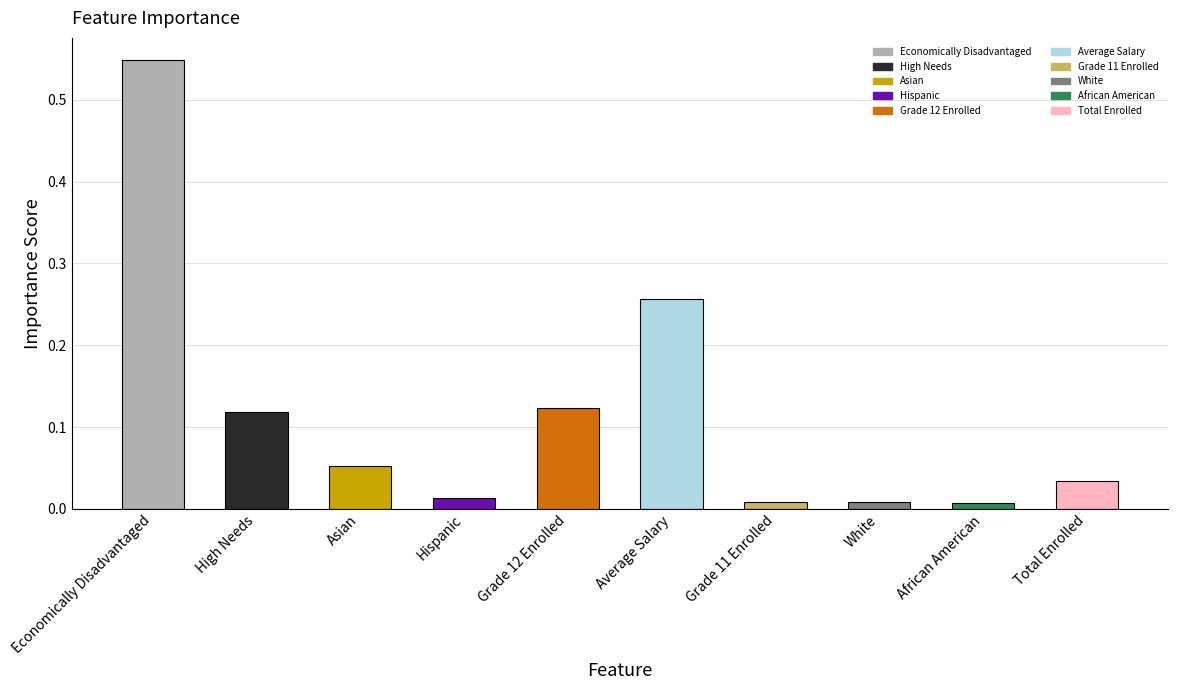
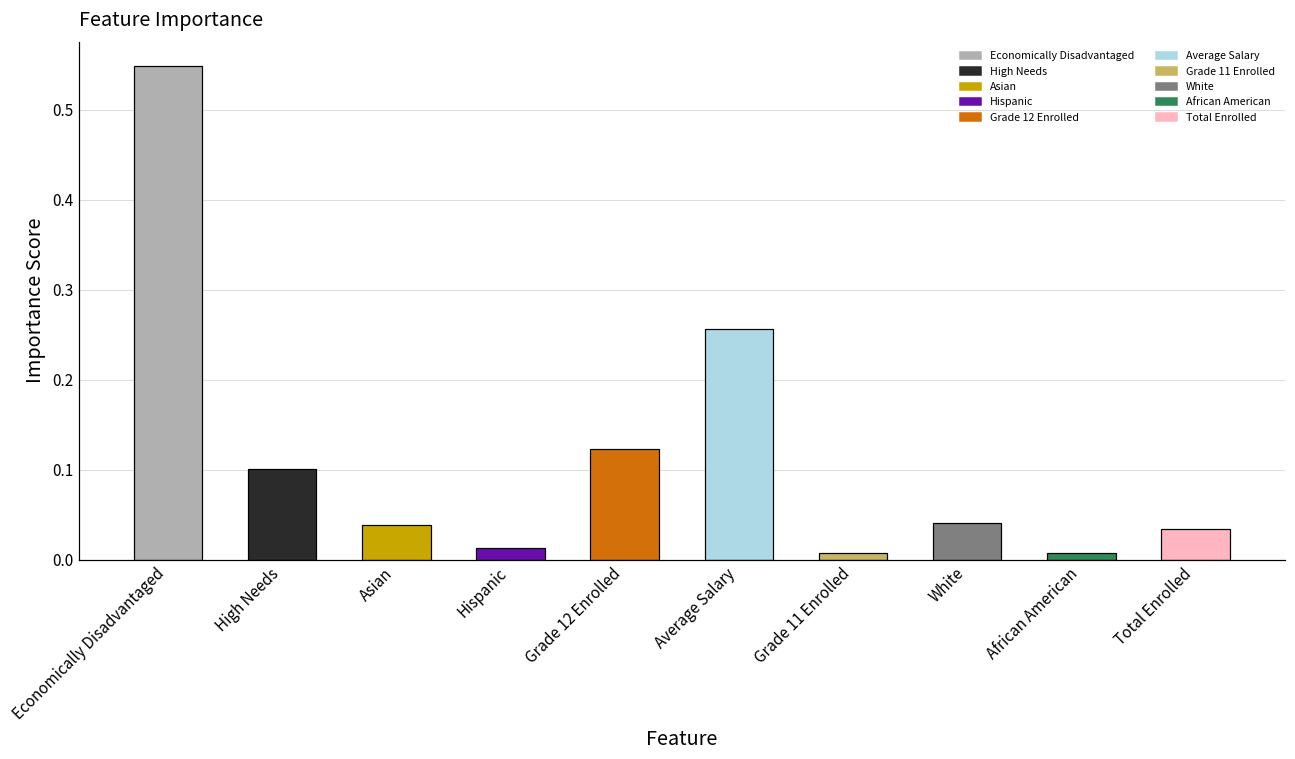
High Needs: 0.12 -> 0.10
Asian: 0.05 -> 0.04
White: 0.01 -> 0.04
